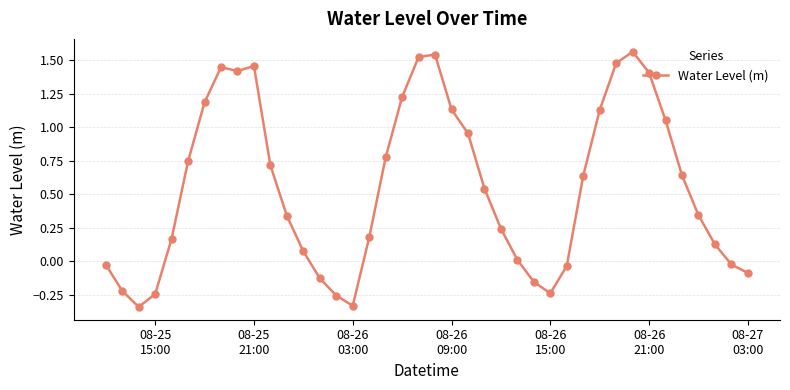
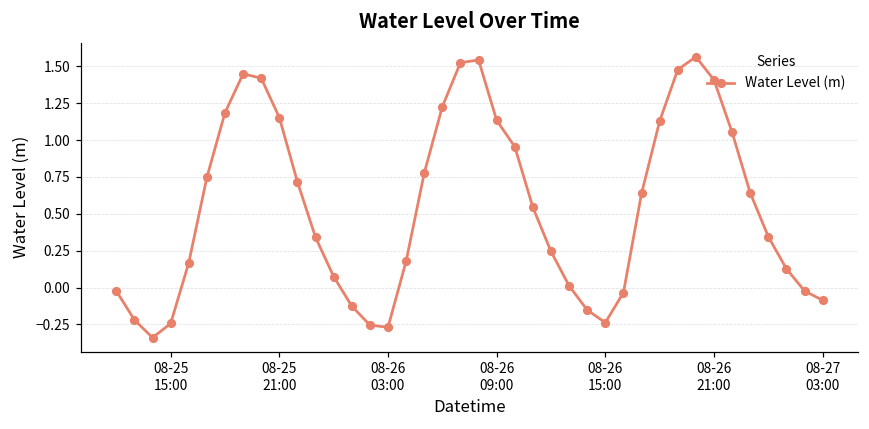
08-25 21:00: 1.46 -> 1.15
08-26 03:00: -0.33 -> -0.27
